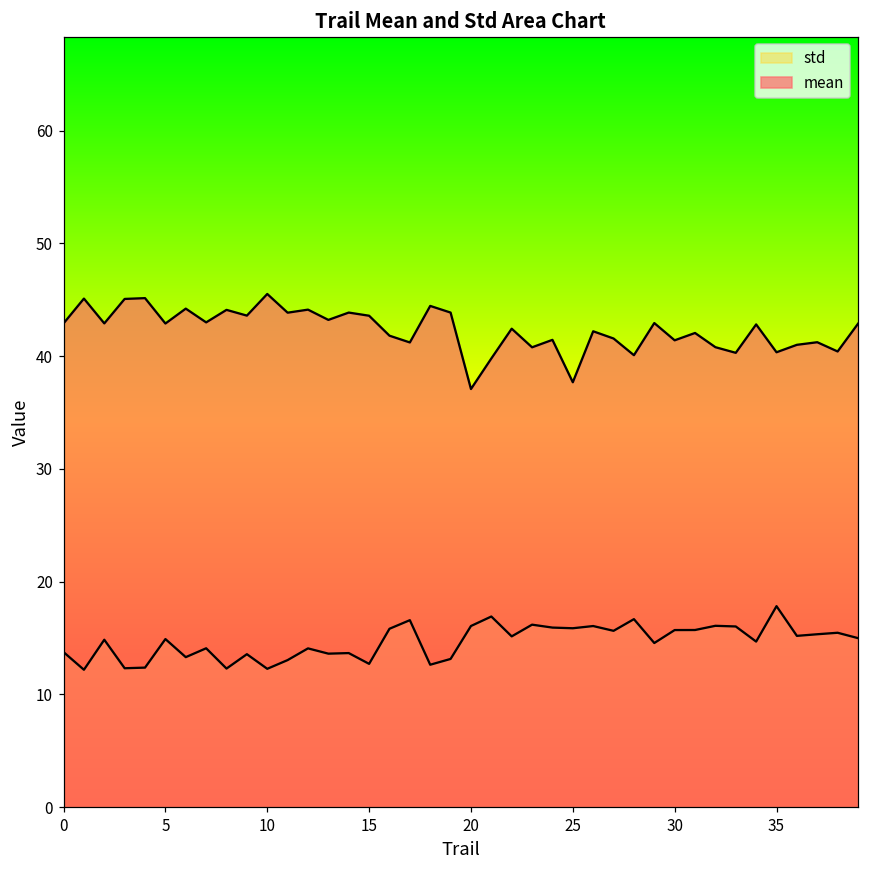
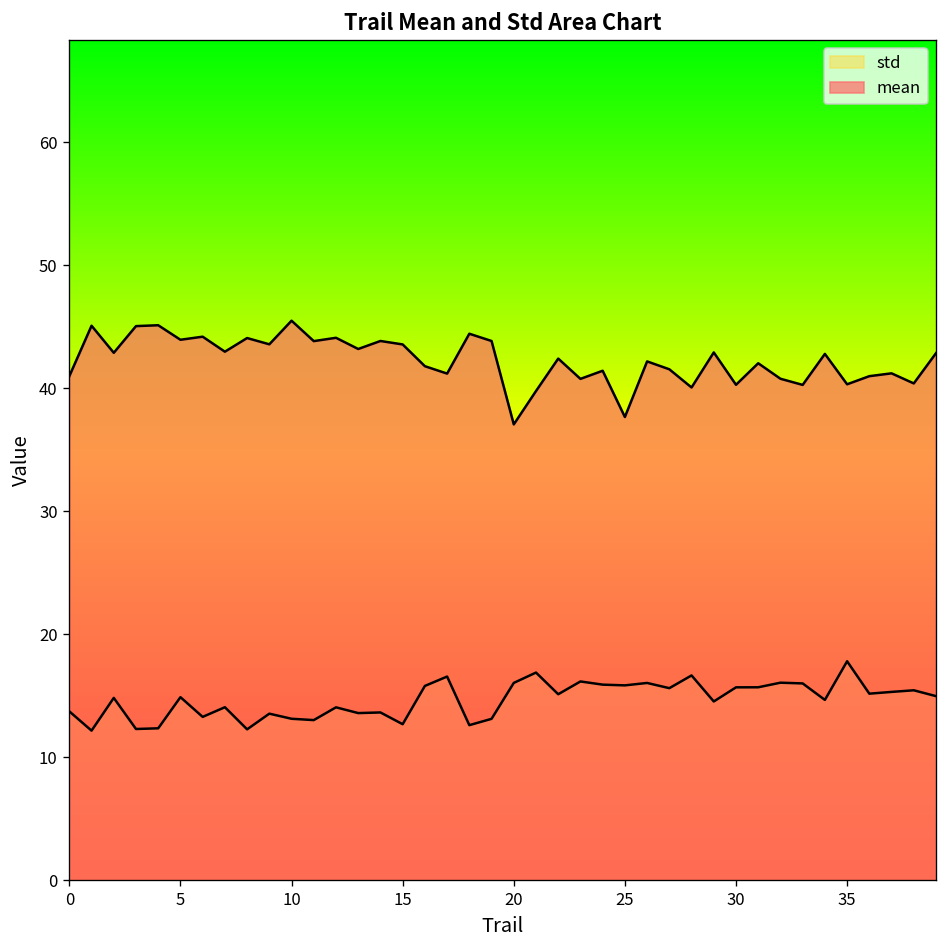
mean, 0: 42.9 -> 41.0
mean, 5: 42.9 -> 44.0
std, 10: 12.3 -> 13.1
mean, 30: 41.4 -> 40.3
